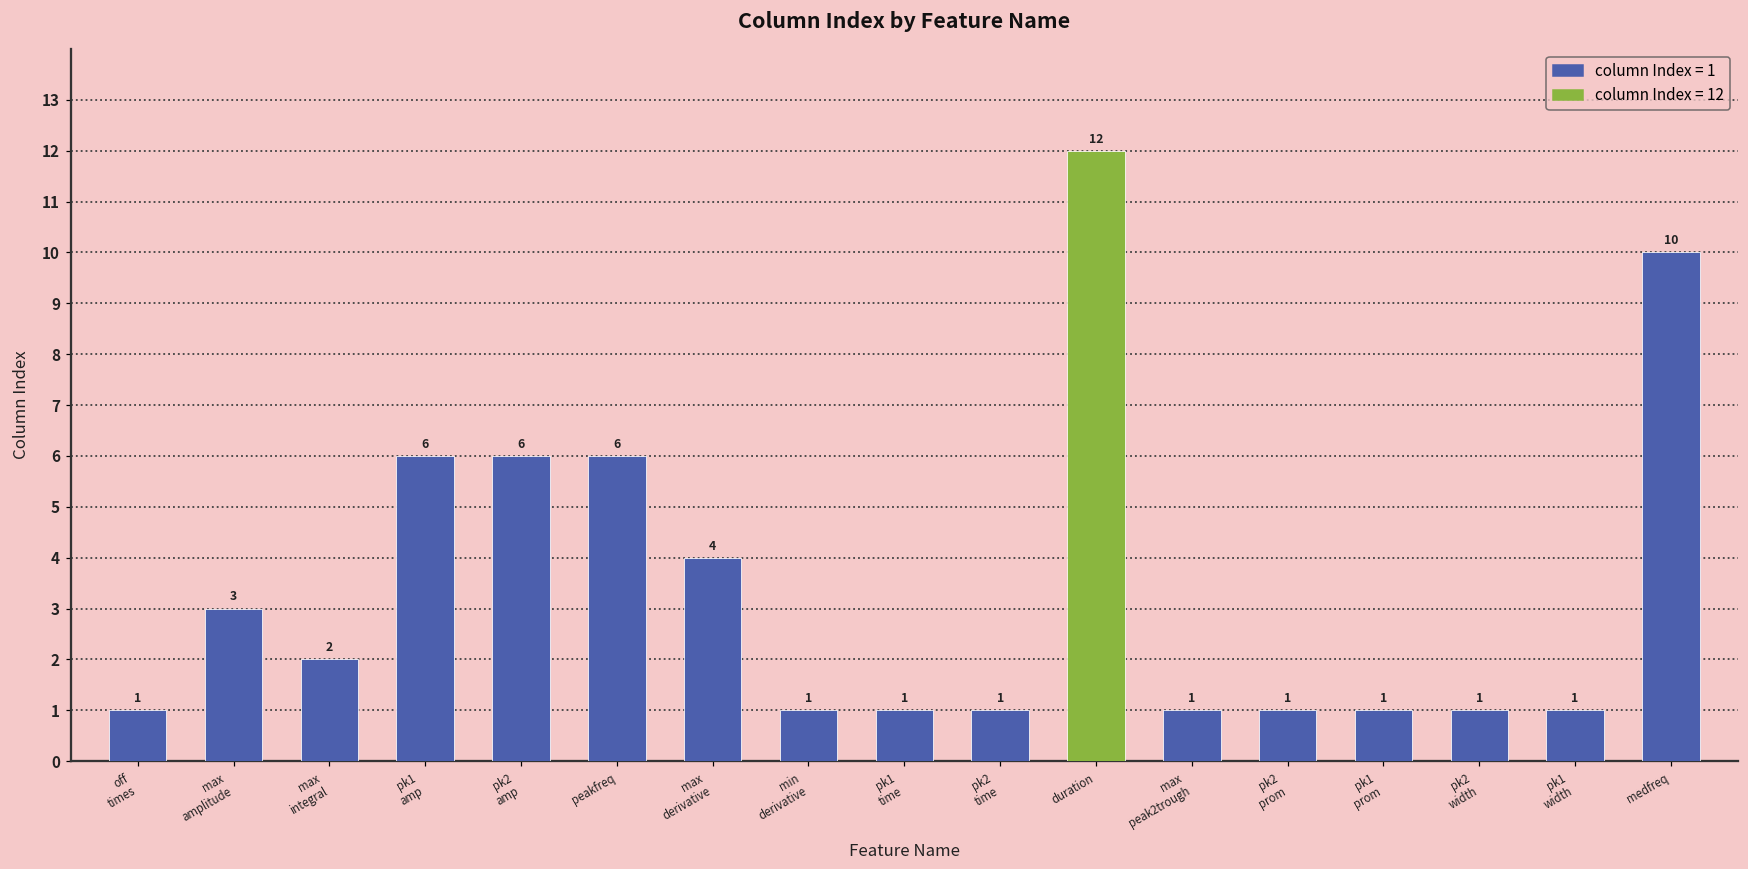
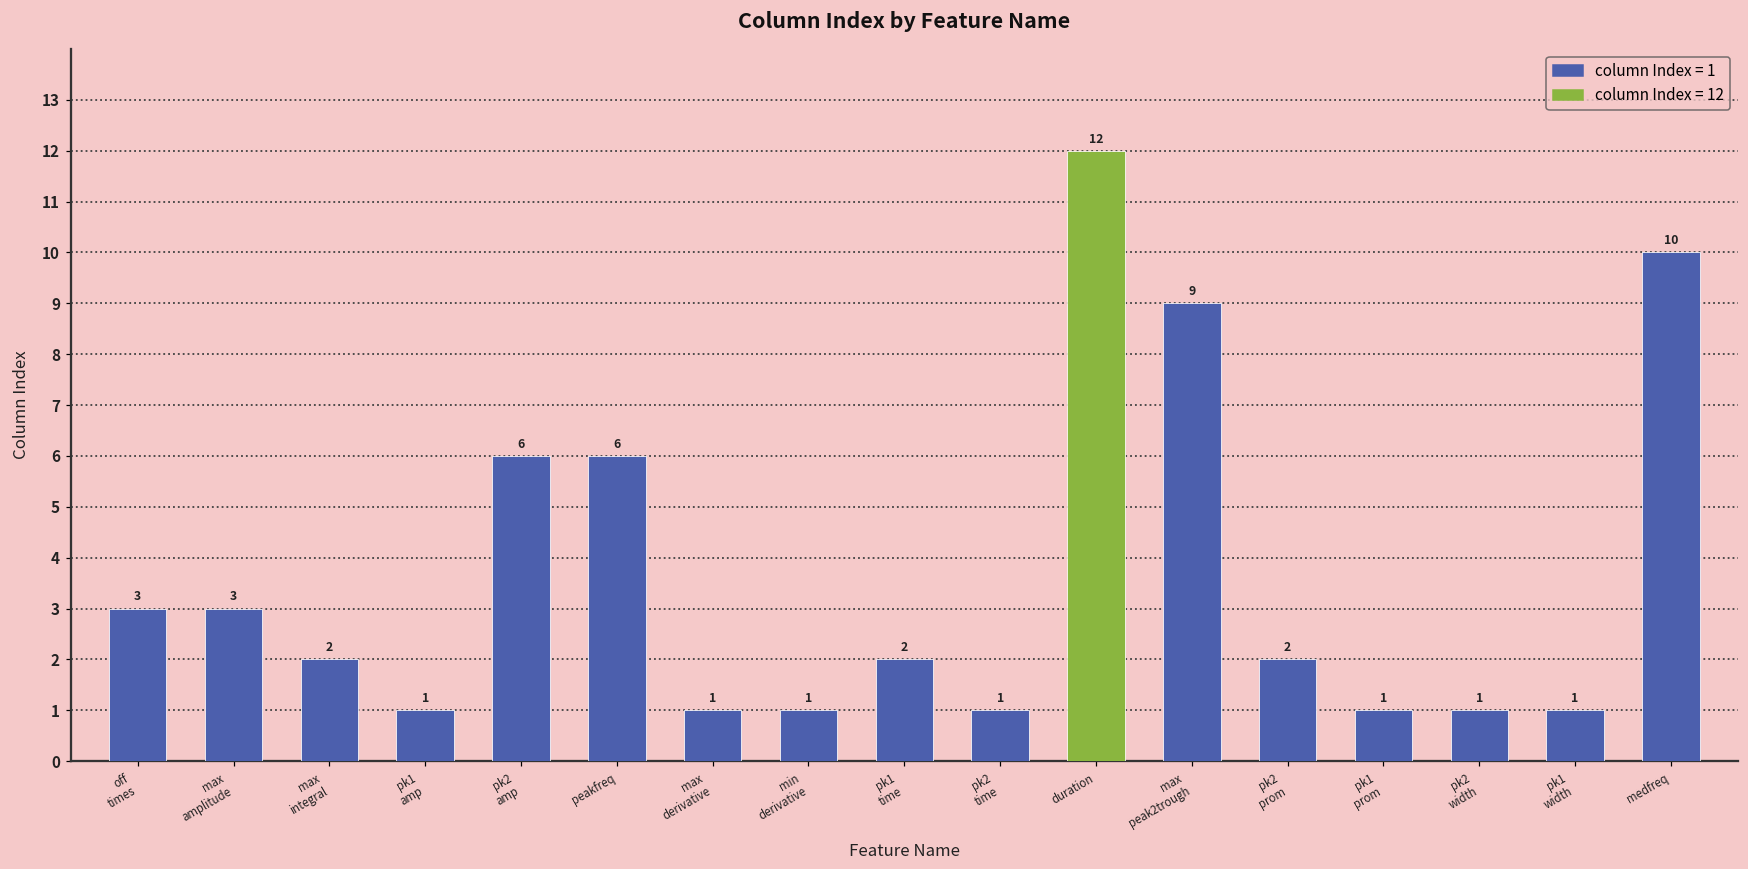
off times: 1 -> 3
pk1 amp: 6 -> 1
max derivative: 4 -> 1
pk1 time: 1 -> 2
max peak2trough: 1 -> 9
pk2 prom: 1 -> 2
